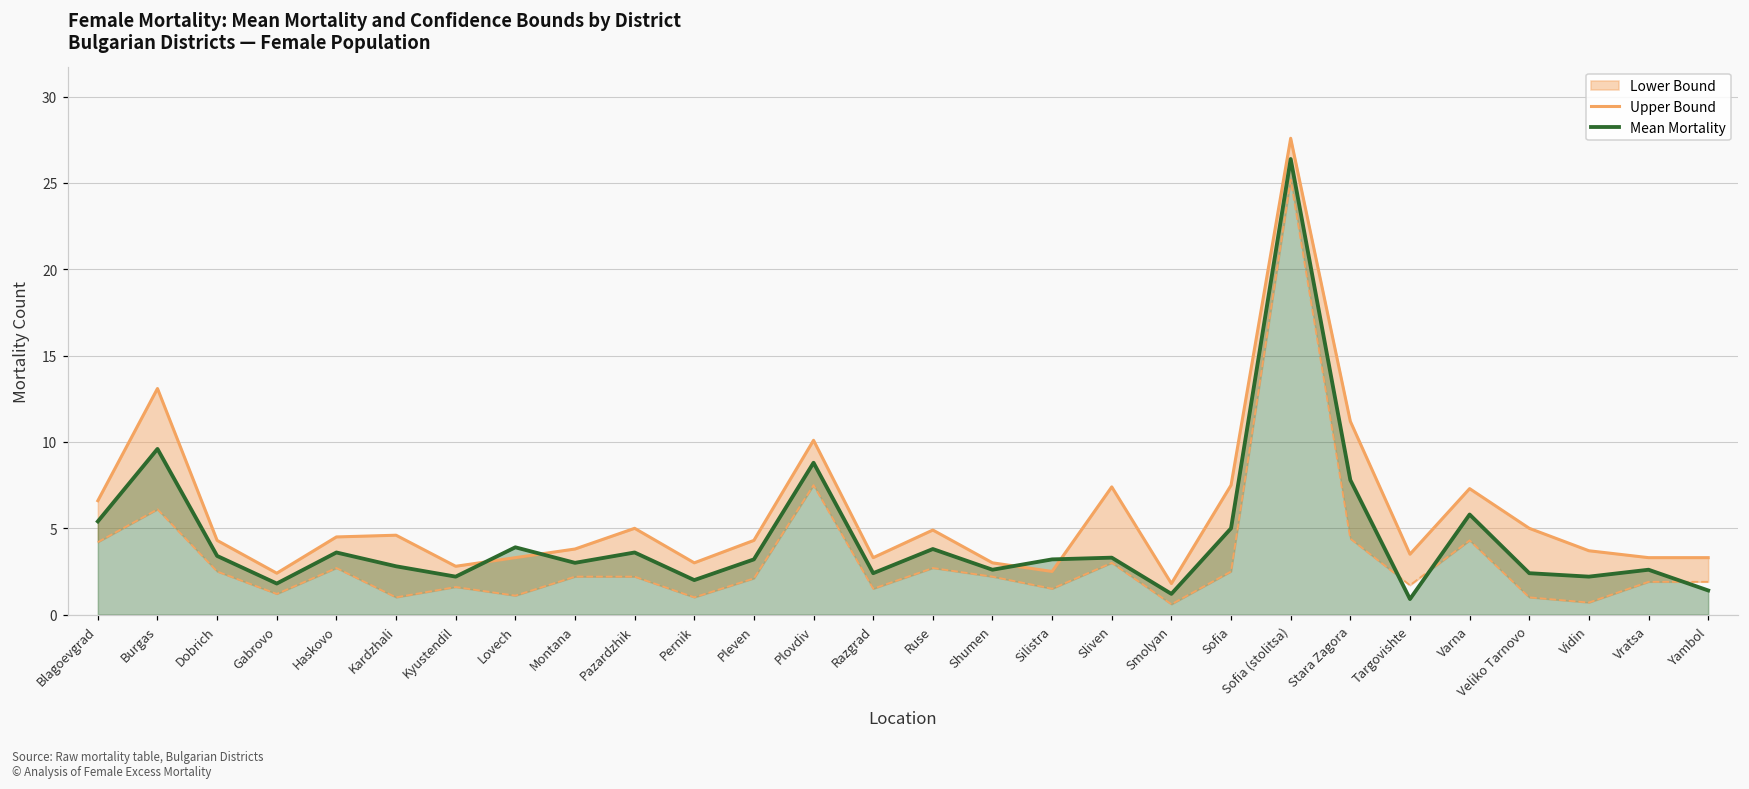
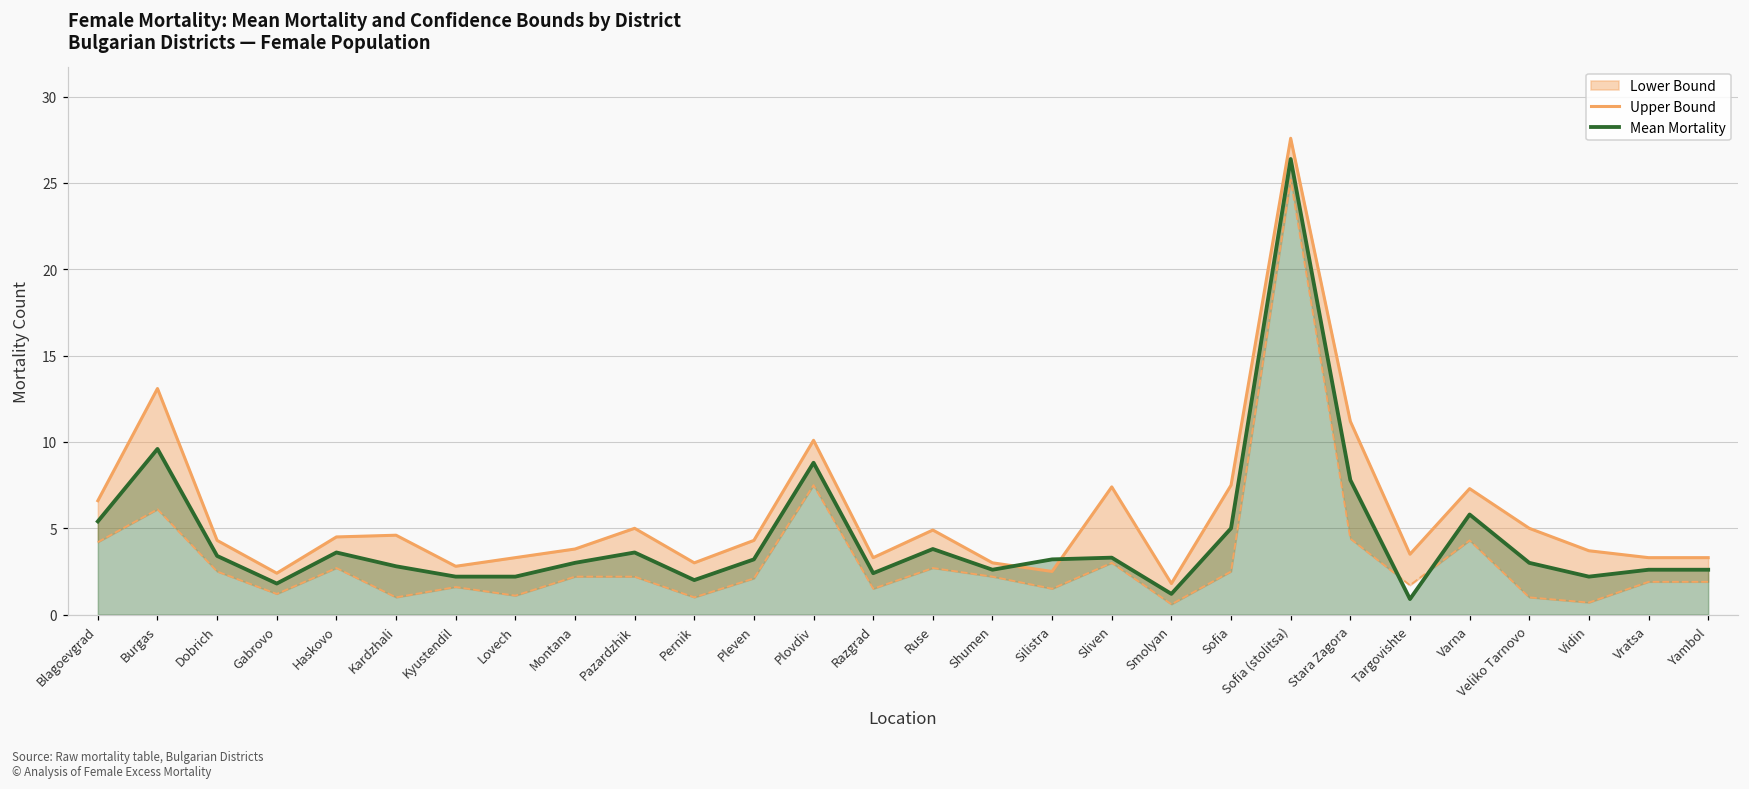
Mean Mortality, Lovech: 3.9 -> 2.2
Mean Mortality, Veliko Tarnovo: 2.4 -> 3.0
Mean Mortality, Yambol: 1.4 -> 2.6
